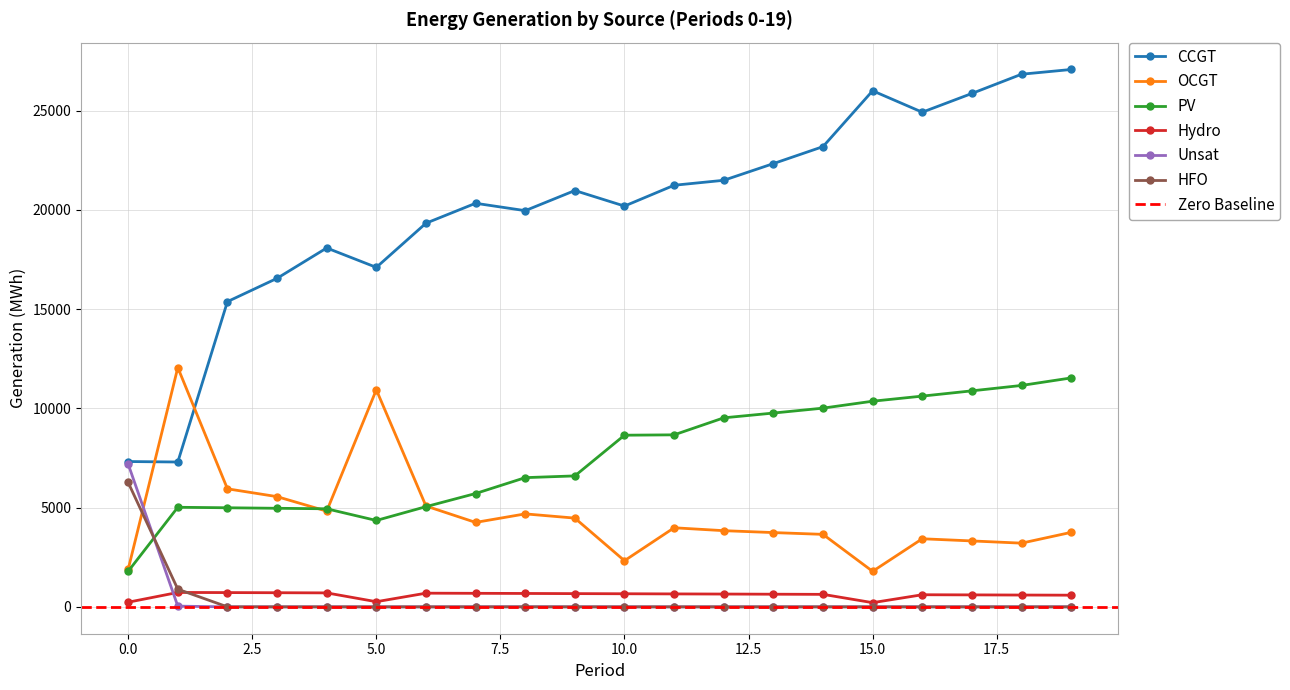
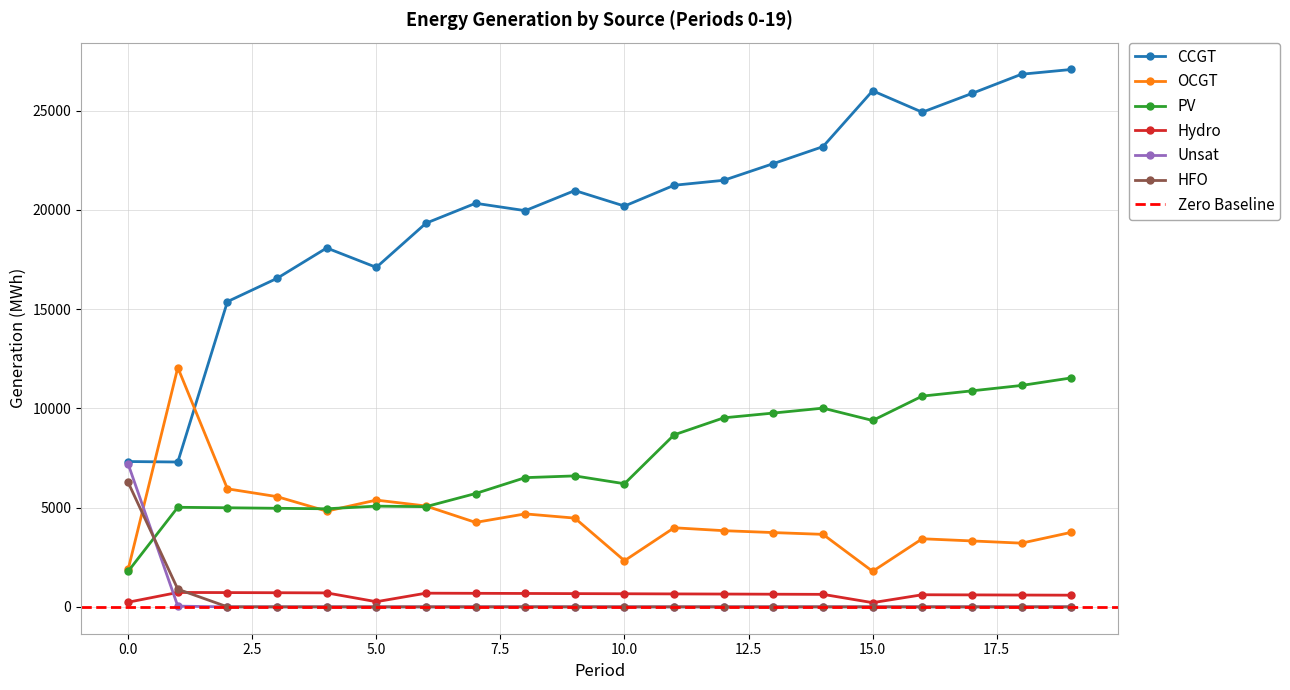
OCGT, 5.0: 10900 -> 5400
PV, 5.0: 4400 -> 5100
PV, 10.0: 8700 -> 6200
PV, 15.0: 10400 -> 9400
